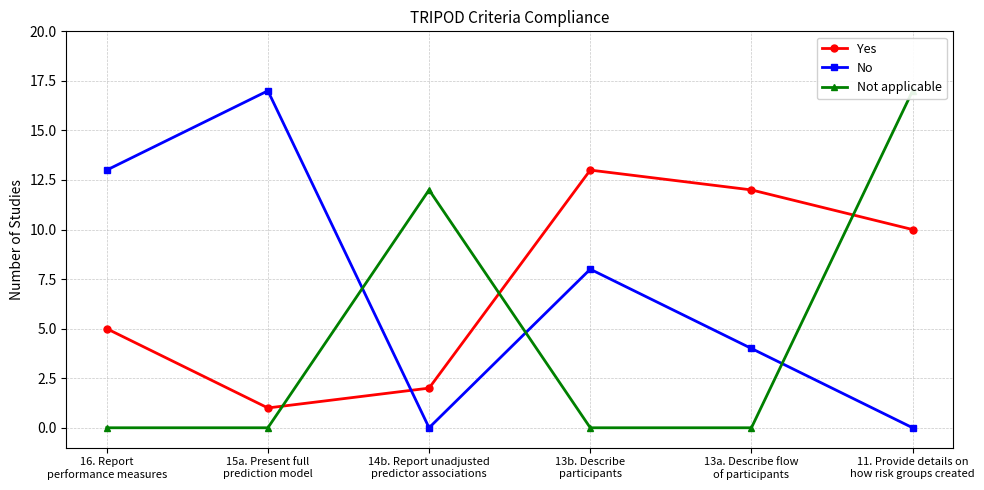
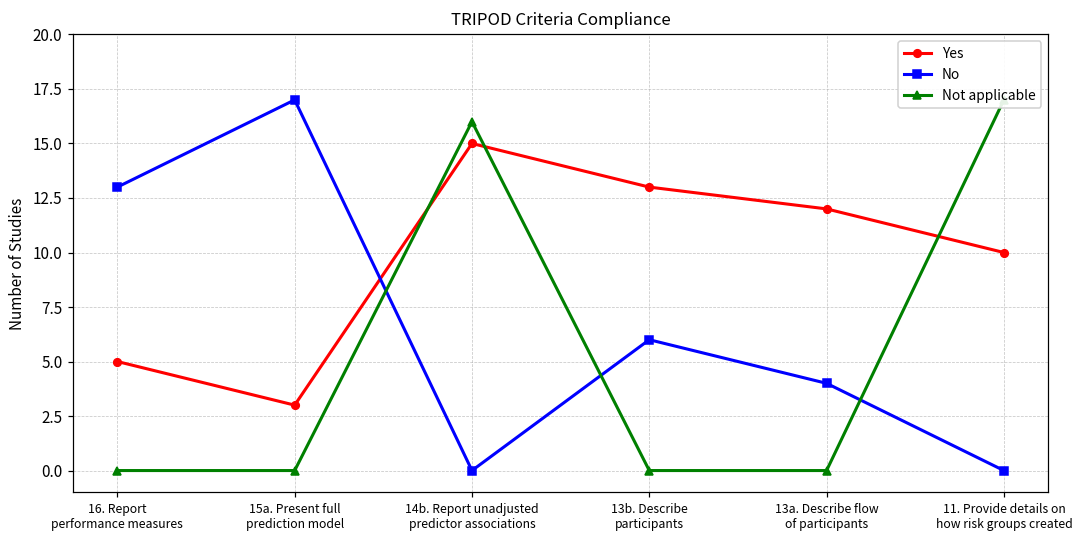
Yes, 15a. Present full prediction model: 1 -> 3
Yes, 14b. Report unadjusted predictor associations: 2 -> 15
Not applicable, 14b. Report unadjusted predictor associations: 12 -> 16
No, 13b. Describe participants: 8 -> 6
